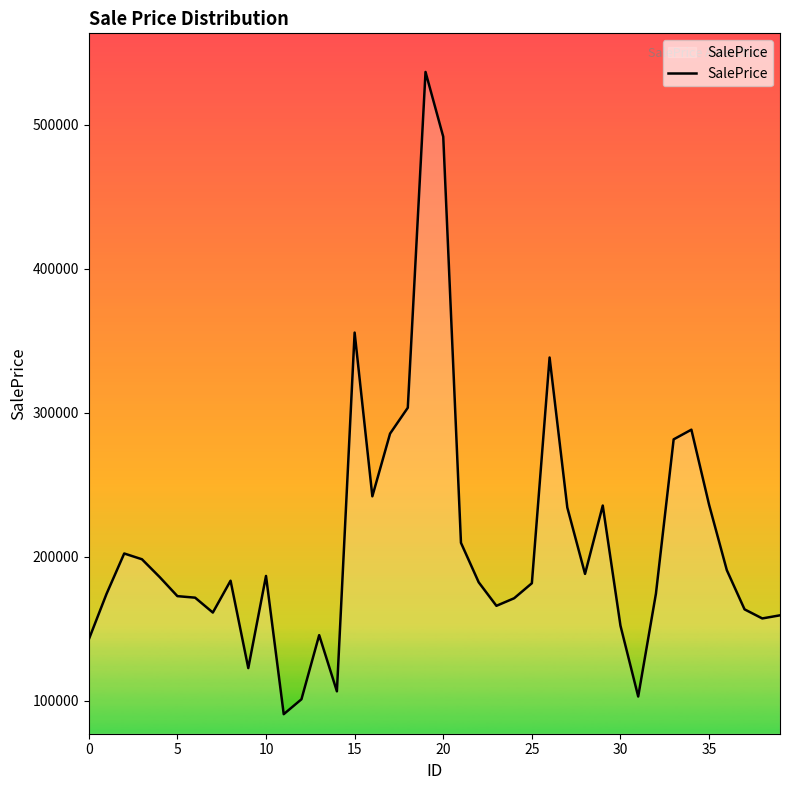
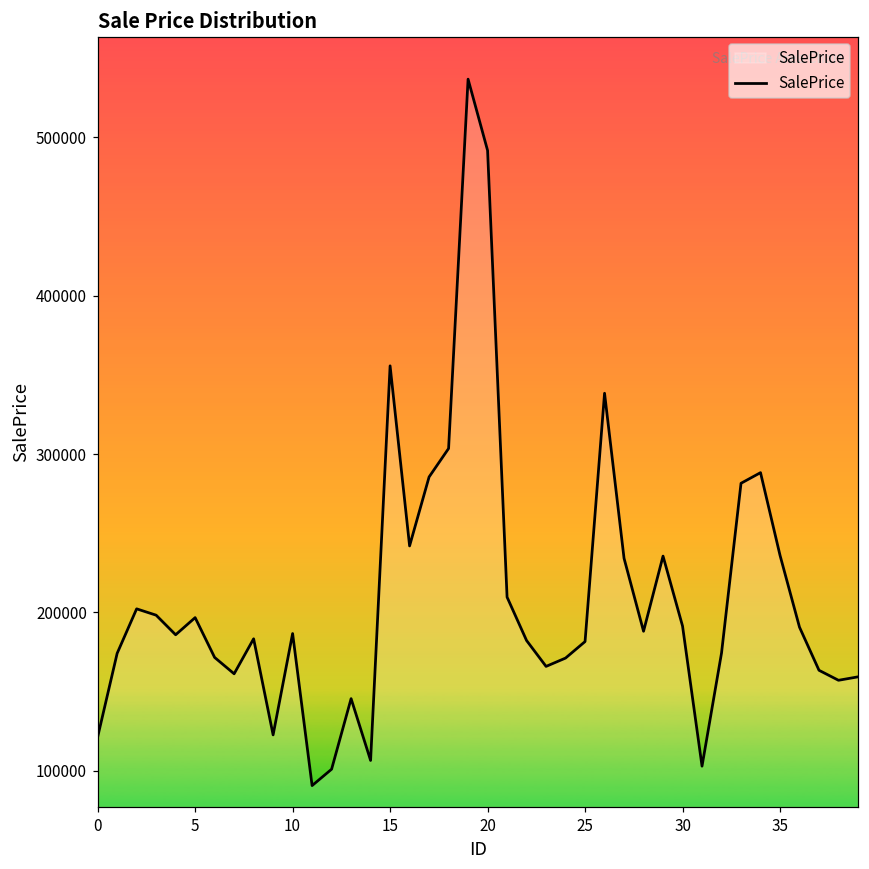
0: 142000 -> 121000
5: 173000 -> 197000
30: 152000 -> 191000
